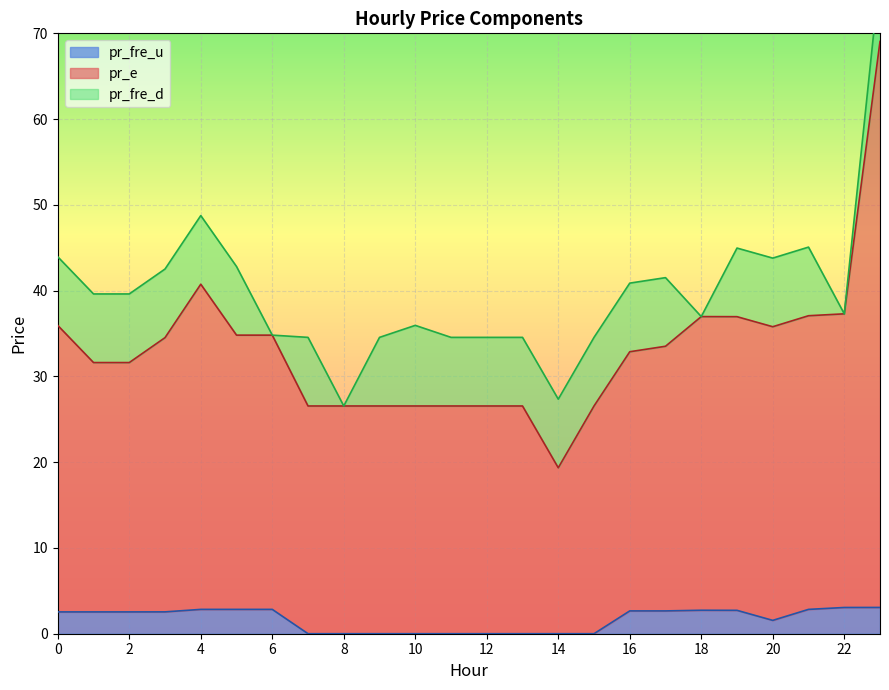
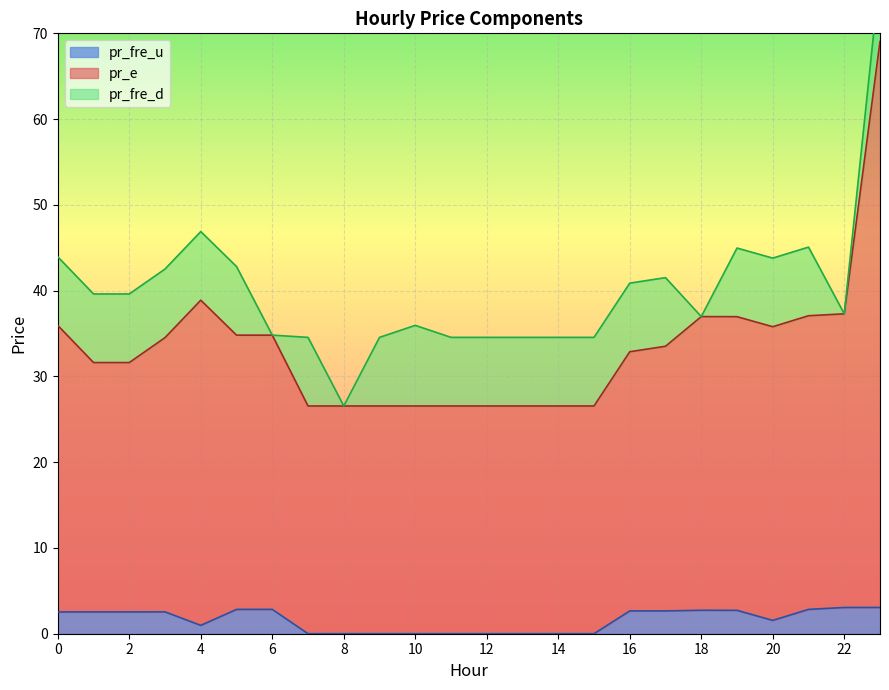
pr_fre_u, 4: 3 -> 1
pr_e, 14: 19 -> 27
